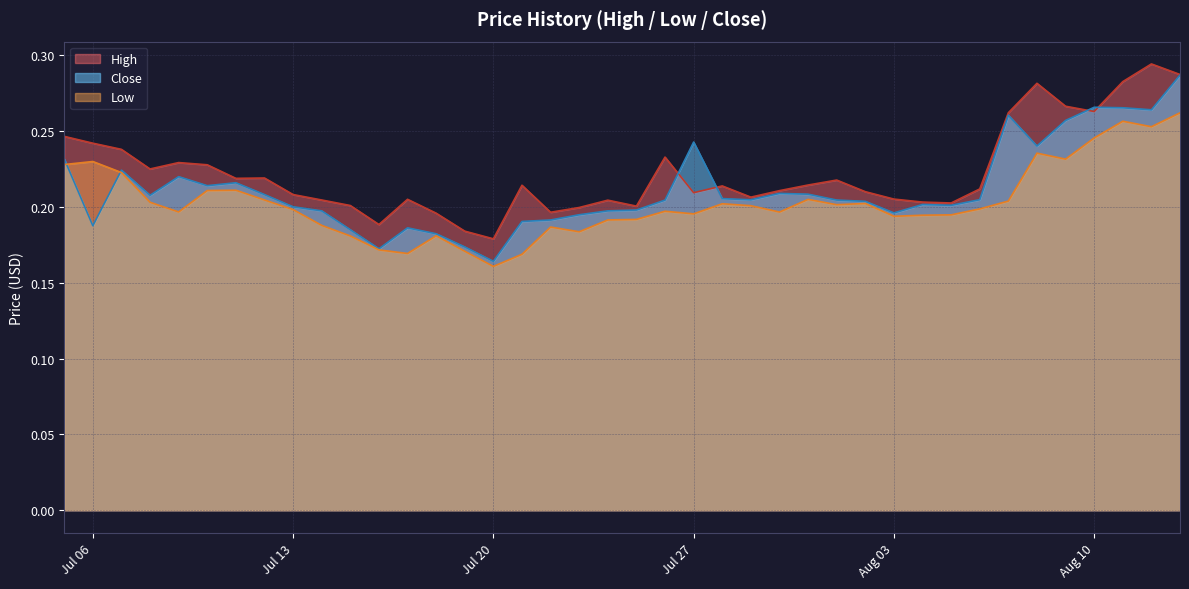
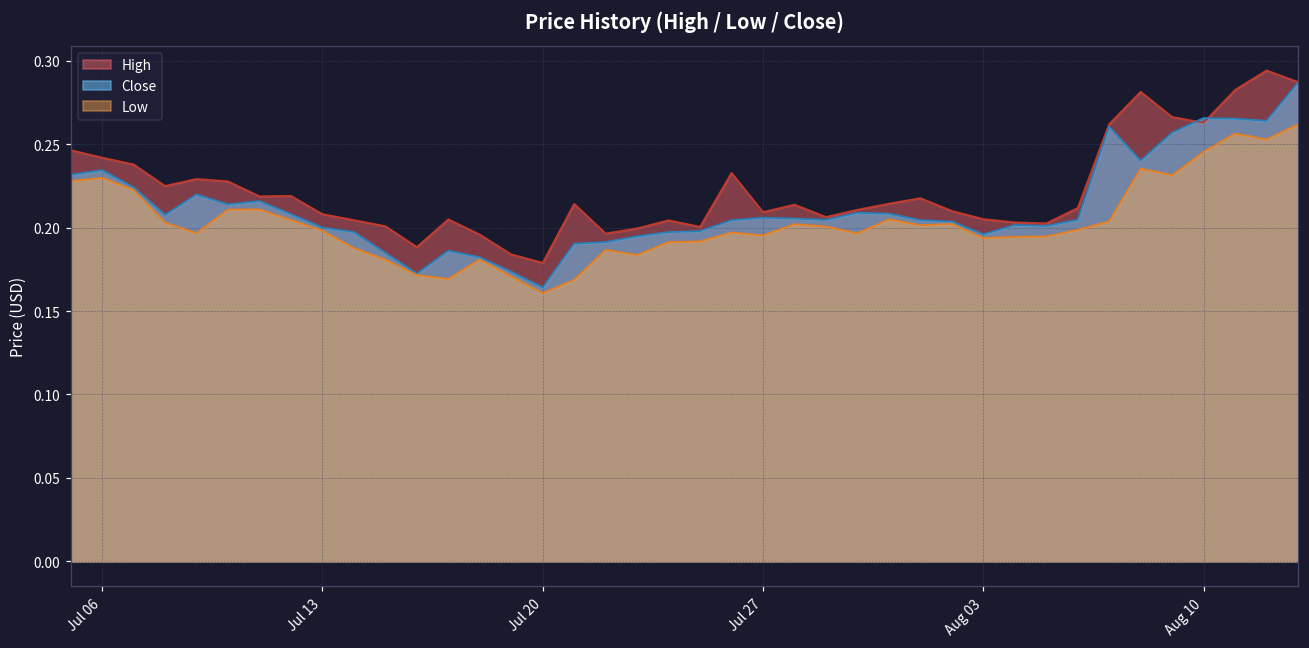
Close, Jul 06: 0.188 -> 0.234
Close, Jul 27: 0.243 -> 0.206
